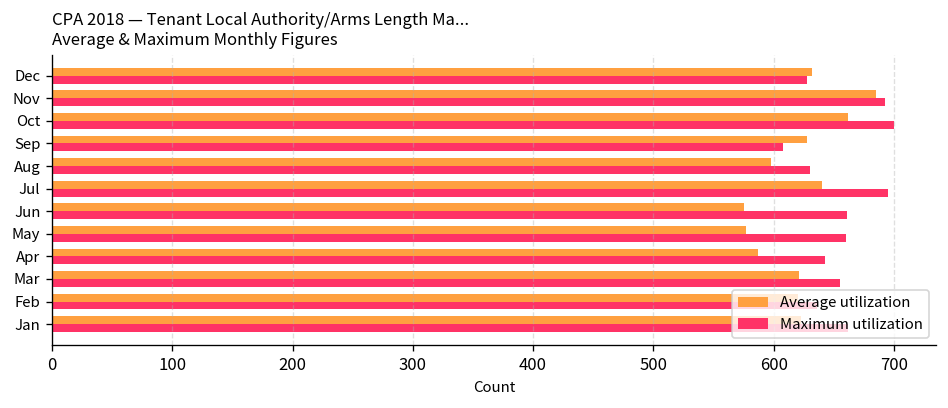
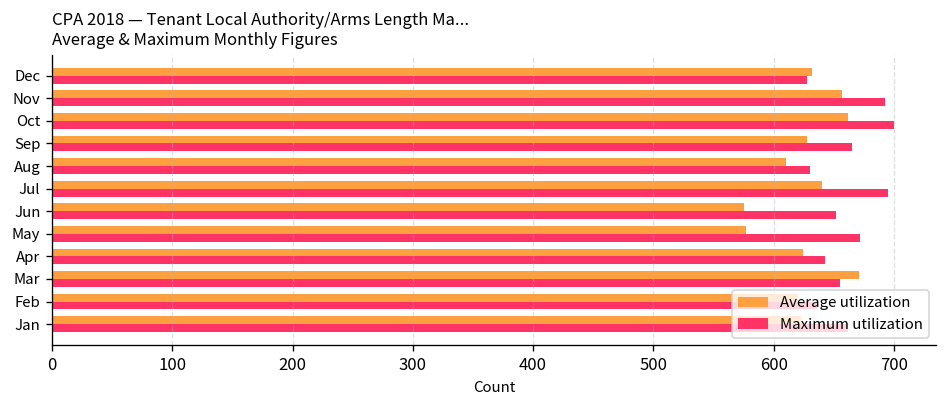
Average utilization, Nov: 685 -> 657
Maximum utilization, Sep: 608 -> 665
Average utilization, Aug: 598 -> 610
Maximum utilization, Jun: 661 -> 652
Maximum utilization, May: 660 -> 672
Average utilization, Apr: 587 -> 624
Average utilization, Mar: 621 -> 671
